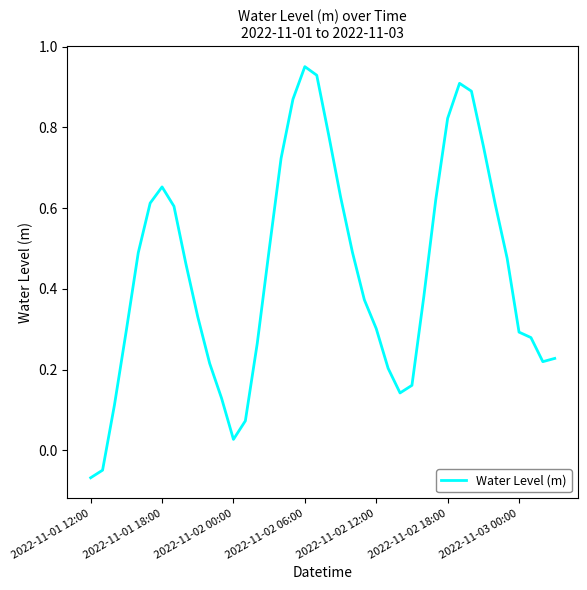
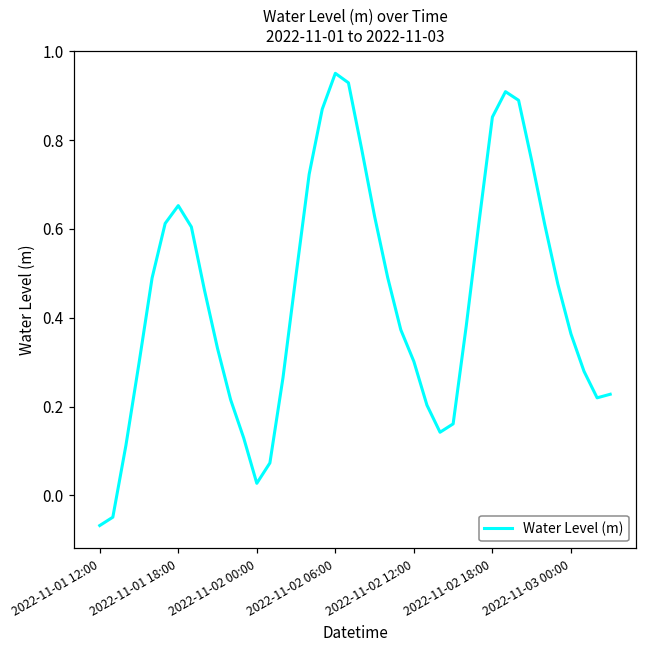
2022-11-02 18:00: 0.82 -> 0.85
2022-11-03 00:00: 0.29 -> 0.36
